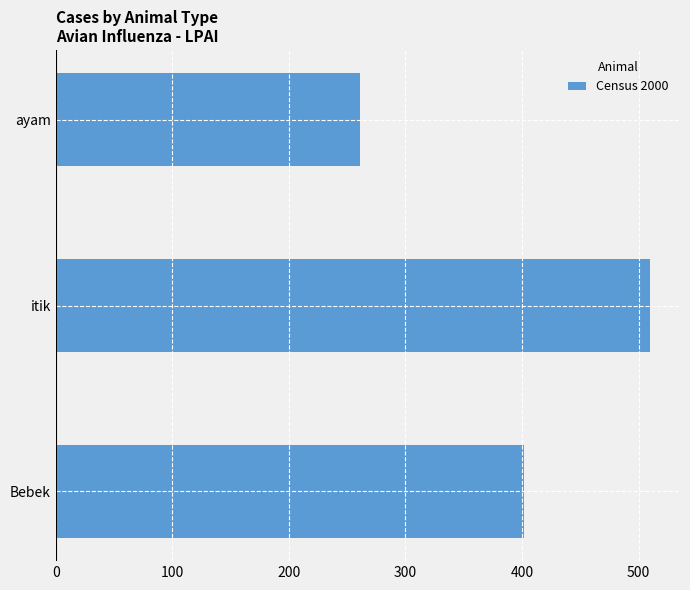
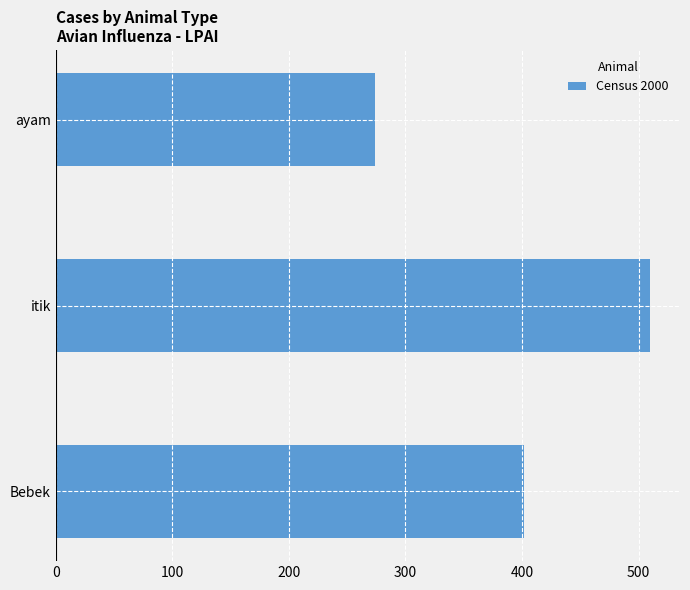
ayam: 261 -> 274
